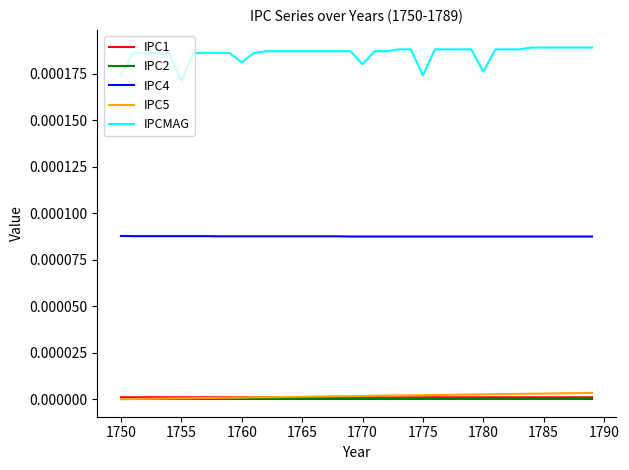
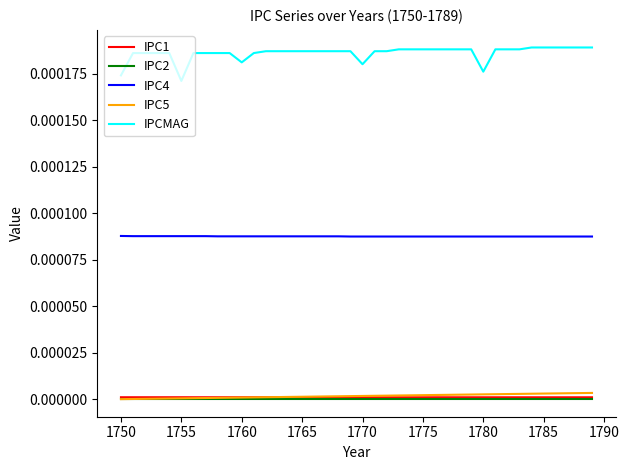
IPCMAG, 1775: 0.000174 -> 0.000188
